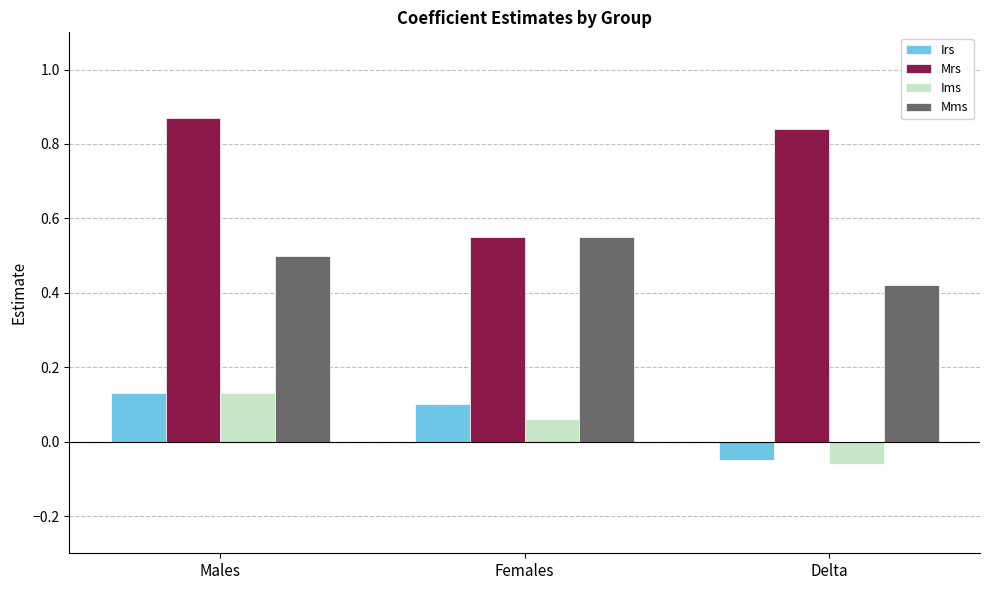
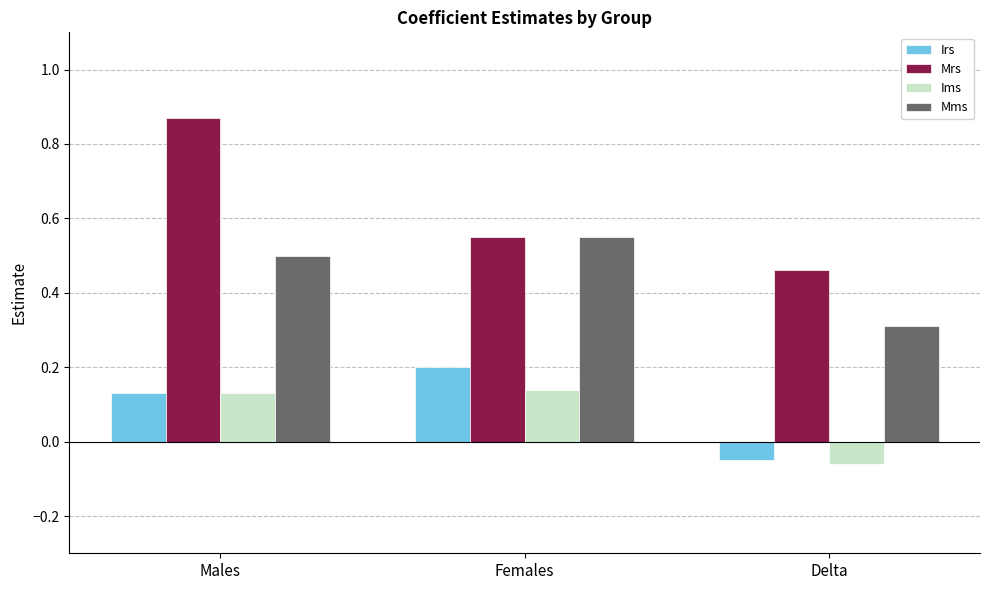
Irs, Females: 0.1 -> 0.2
Ims, Females: 0.06 -> 0.14
Mrs, Delta: 0.84 -> 0.46
Mms, Delta: 0.42 -> 0.31
